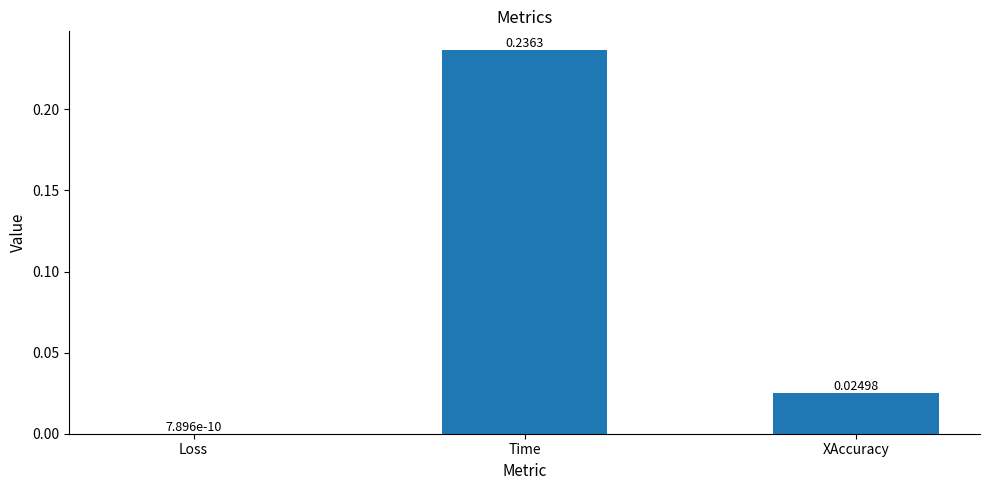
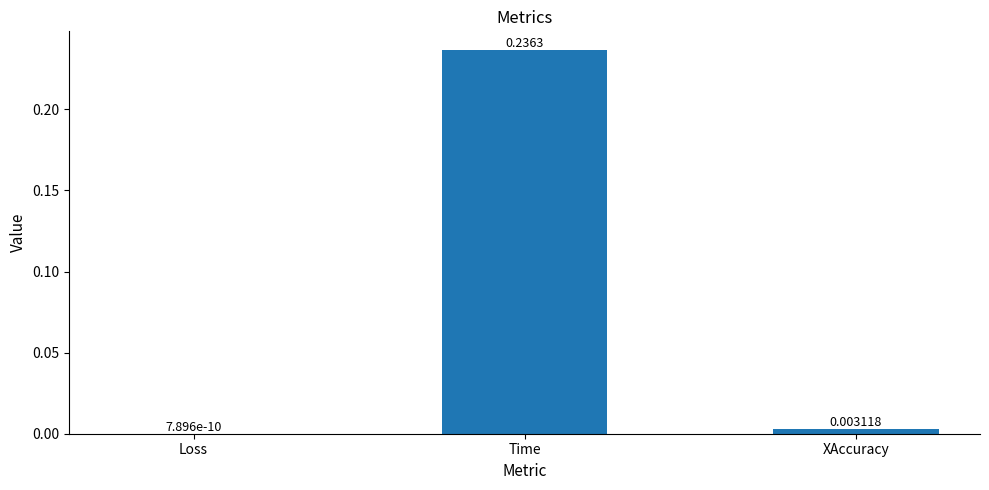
XAccuracy: 0.02498 -> 0.003118
